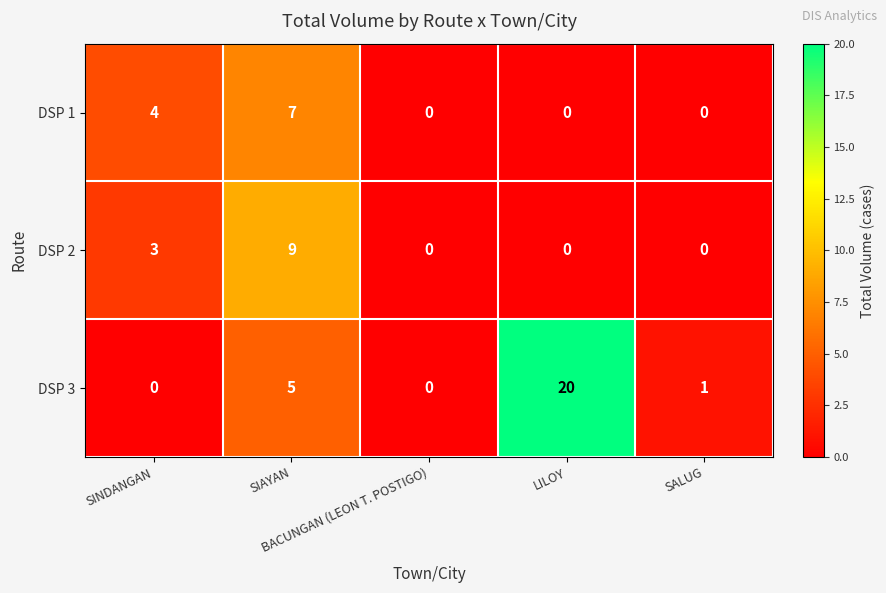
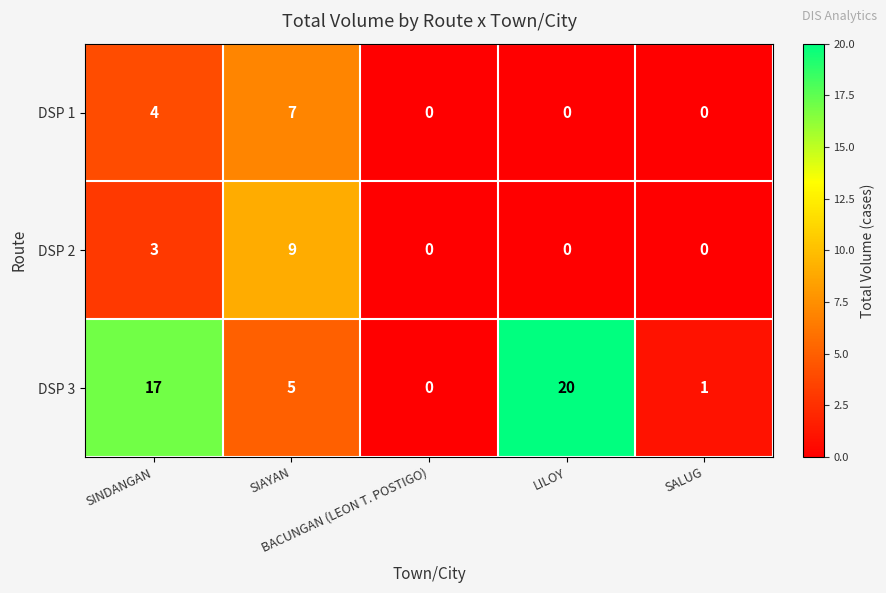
DSP 3, SINDANGAN: 0 -> 17
